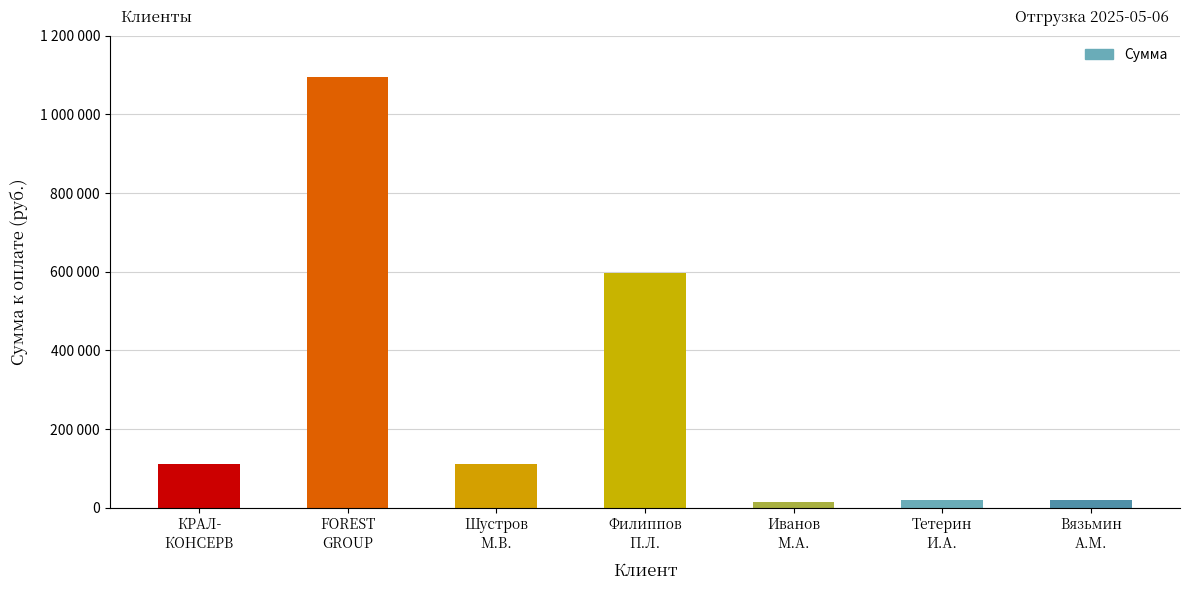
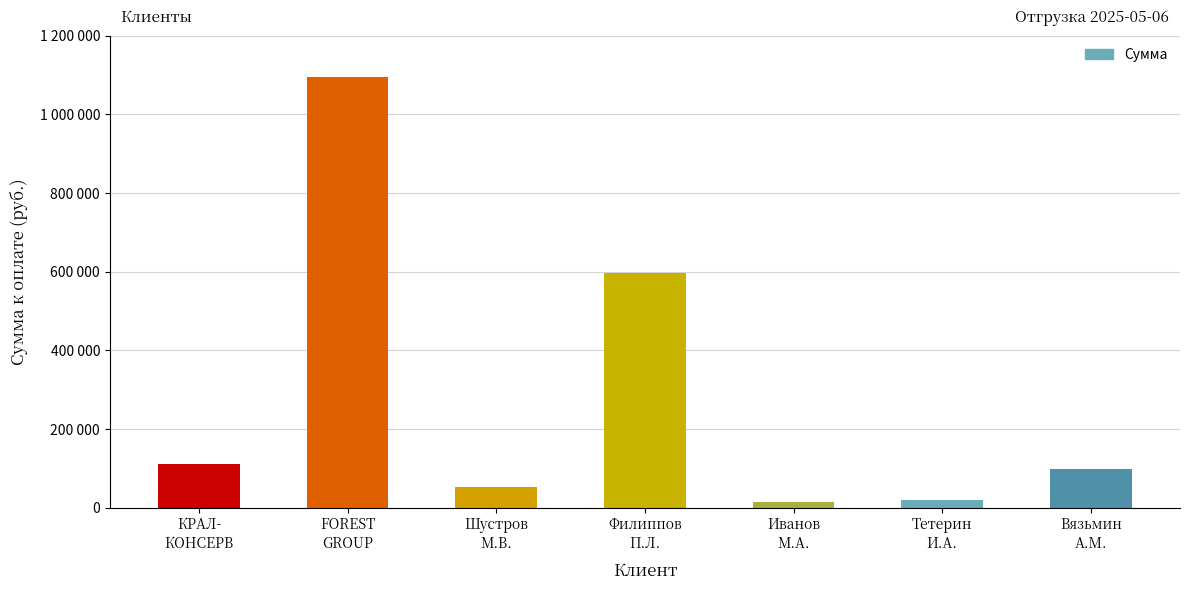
Шустров М.В.: 110000 -> 50000
Вязьмин А.М.: 20000 -> 100000
